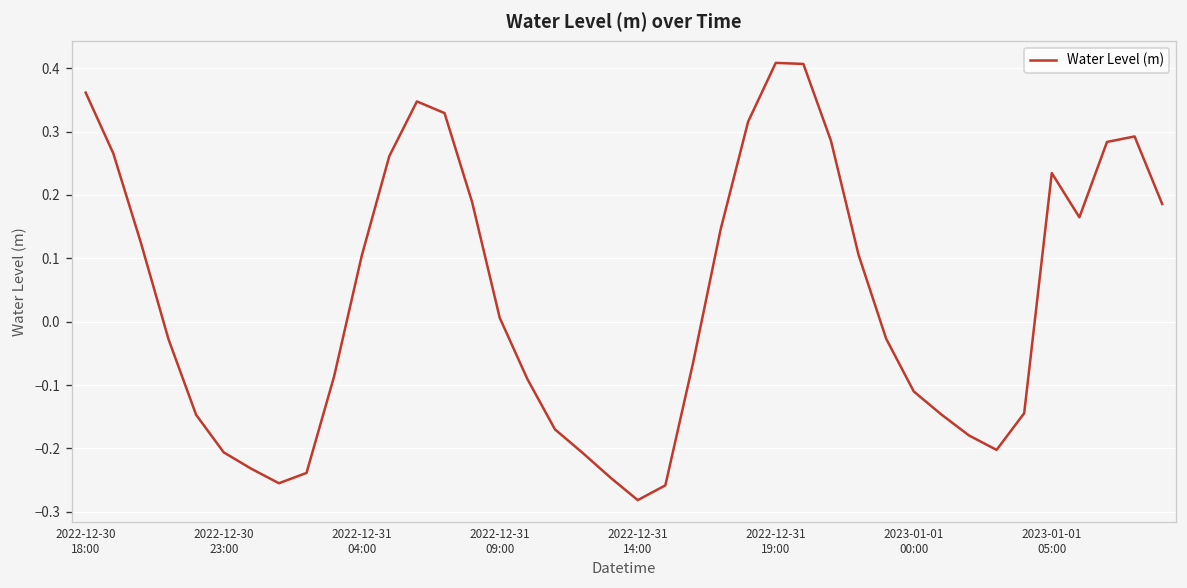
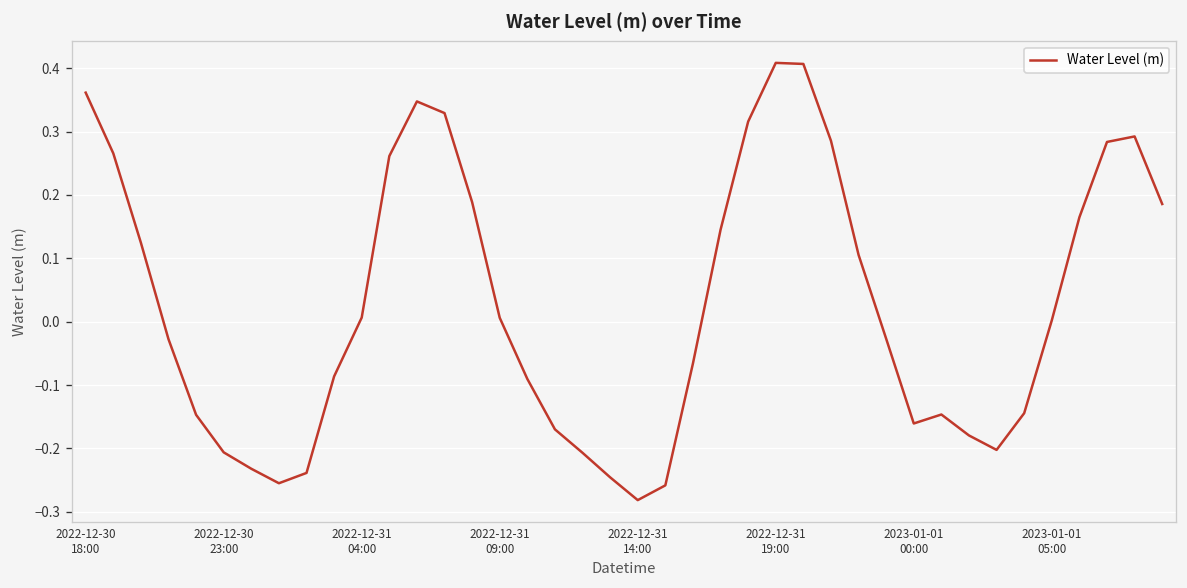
2022-12-31 04:00: 0.10 -> 0.01
2023-01-01 00:00: -0.11 -> -0.16
2023-01-01 05:00: 0.23 -> 0.00
